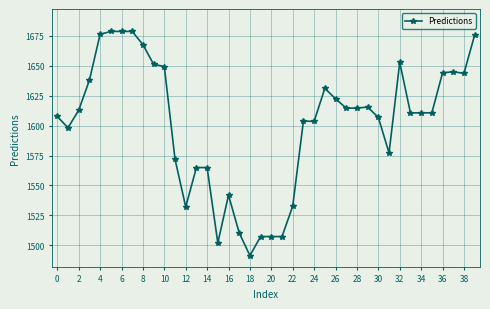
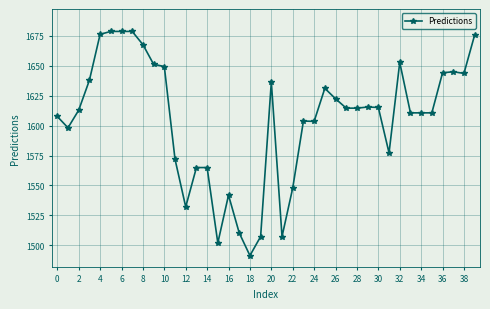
20: 1507 -> 1636
22: 1533 -> 1548
30: 1607 -> 1615
